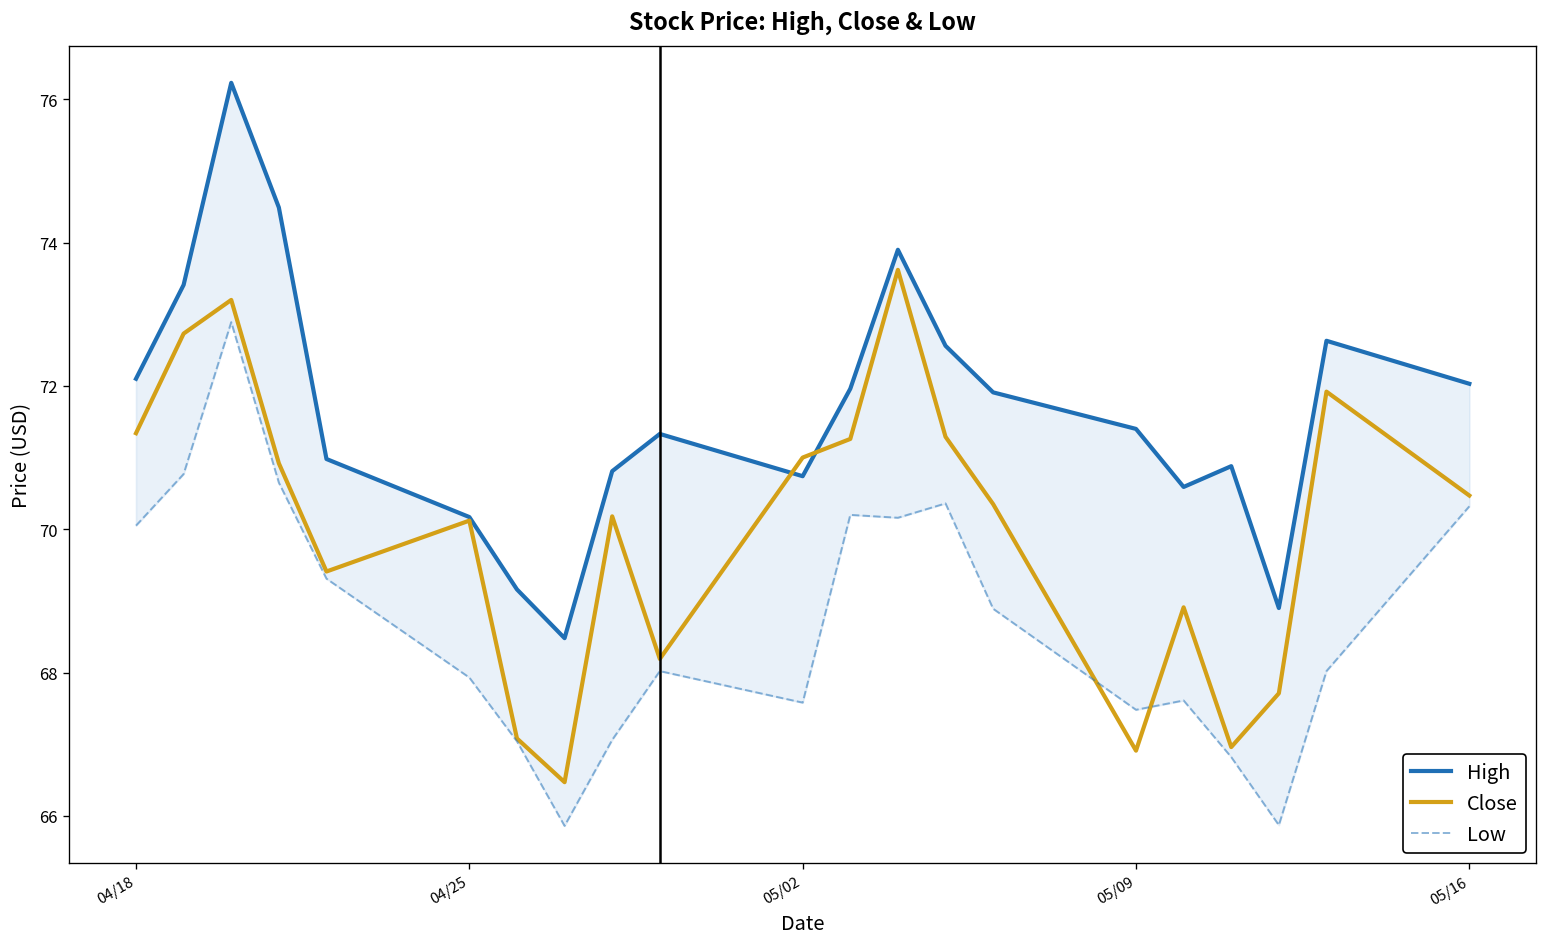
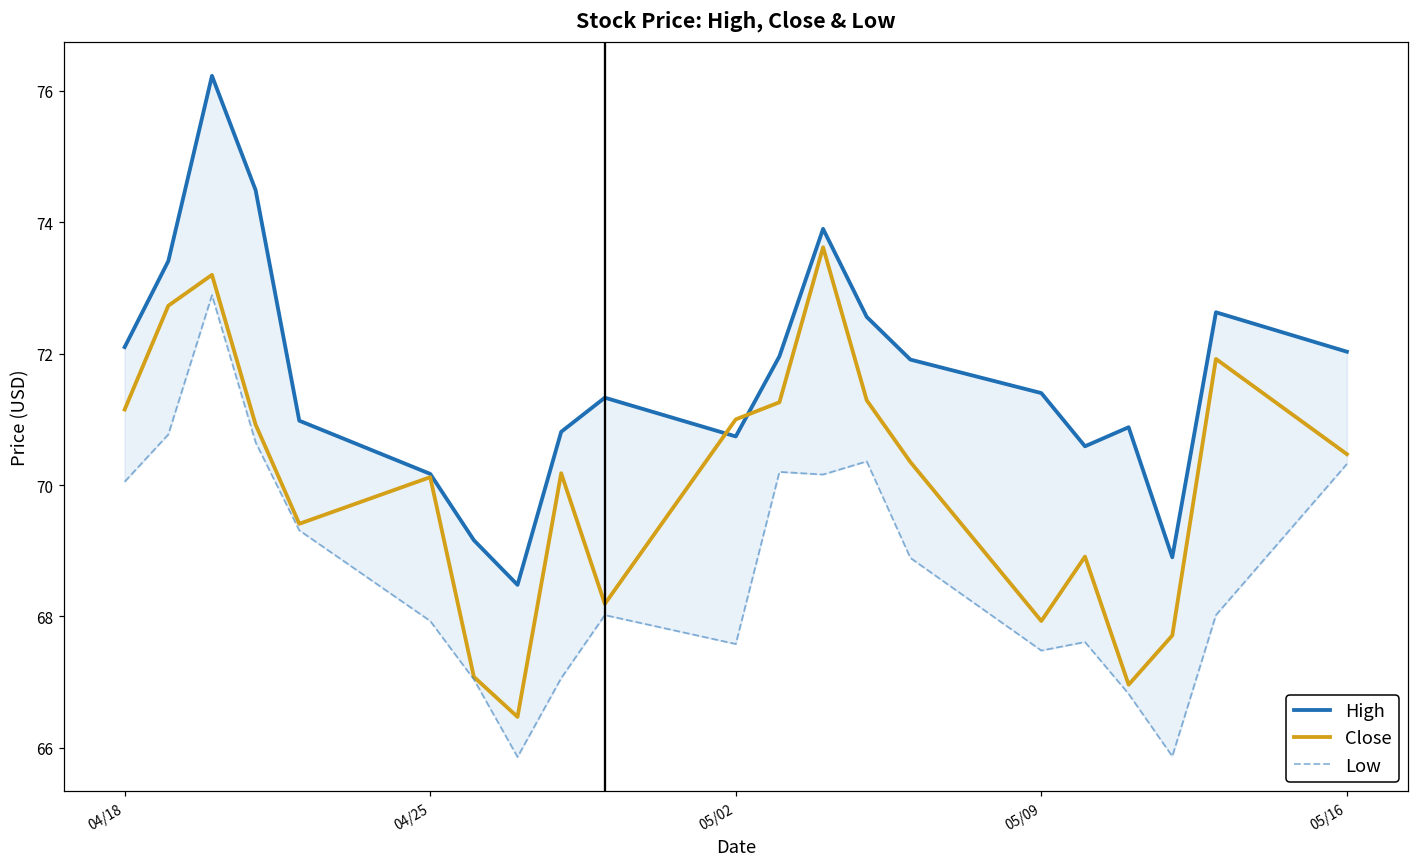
Close, 04/18: 71.3 -> 71.2
Close, 05/09: 66.9 -> 67.9
